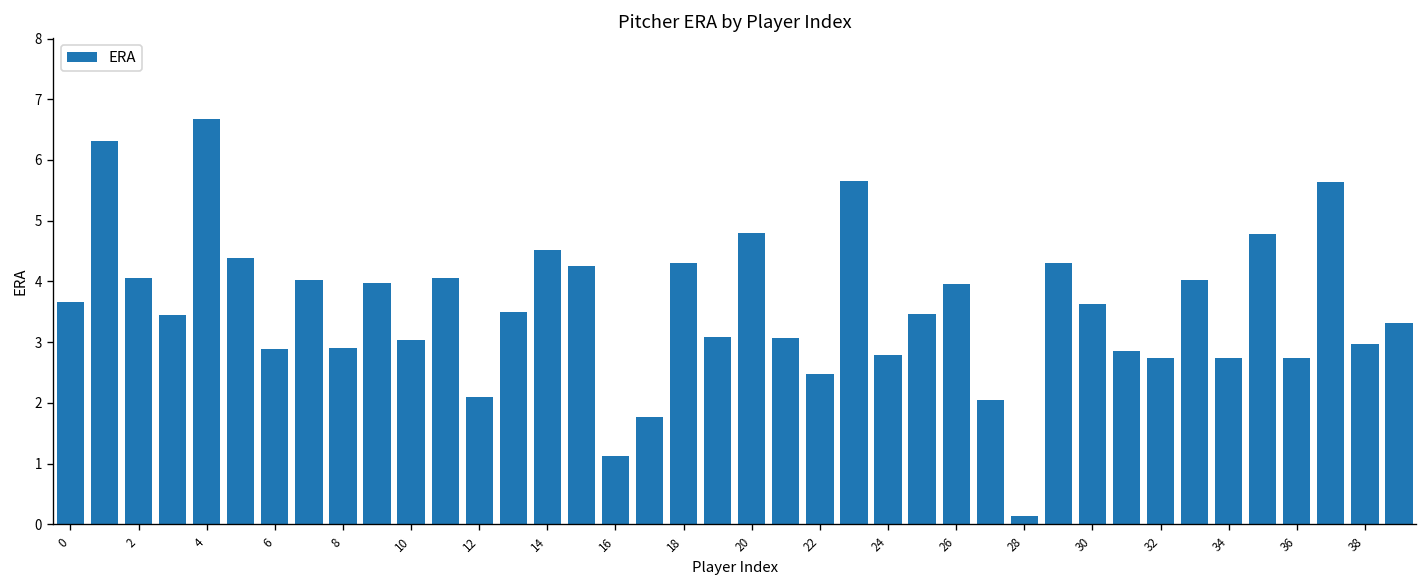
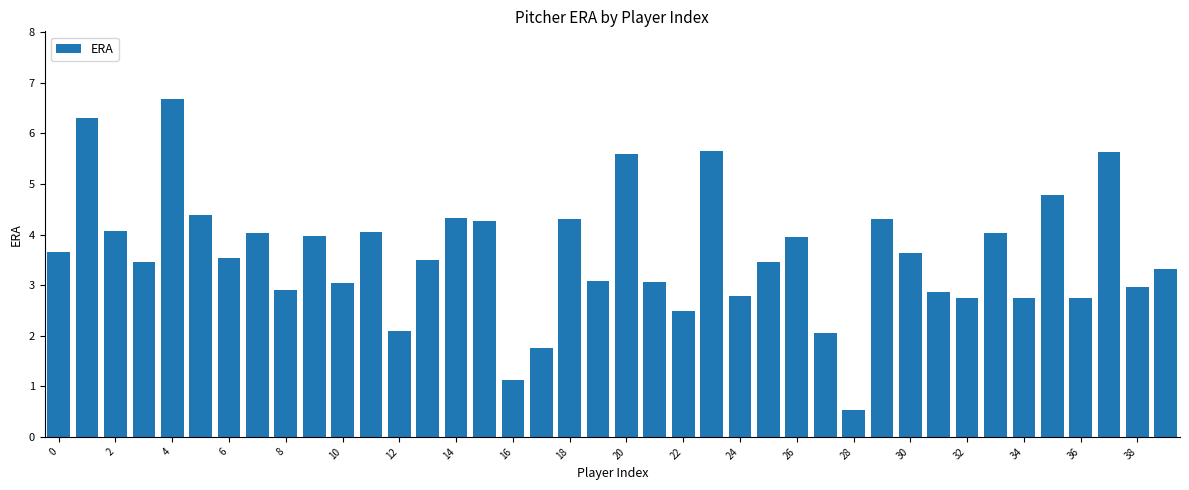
6: 2.9 -> 3.5
14: 4.5 -> 4.3
20: 4.8 -> 5.6
28: 0.1 -> 0.5
